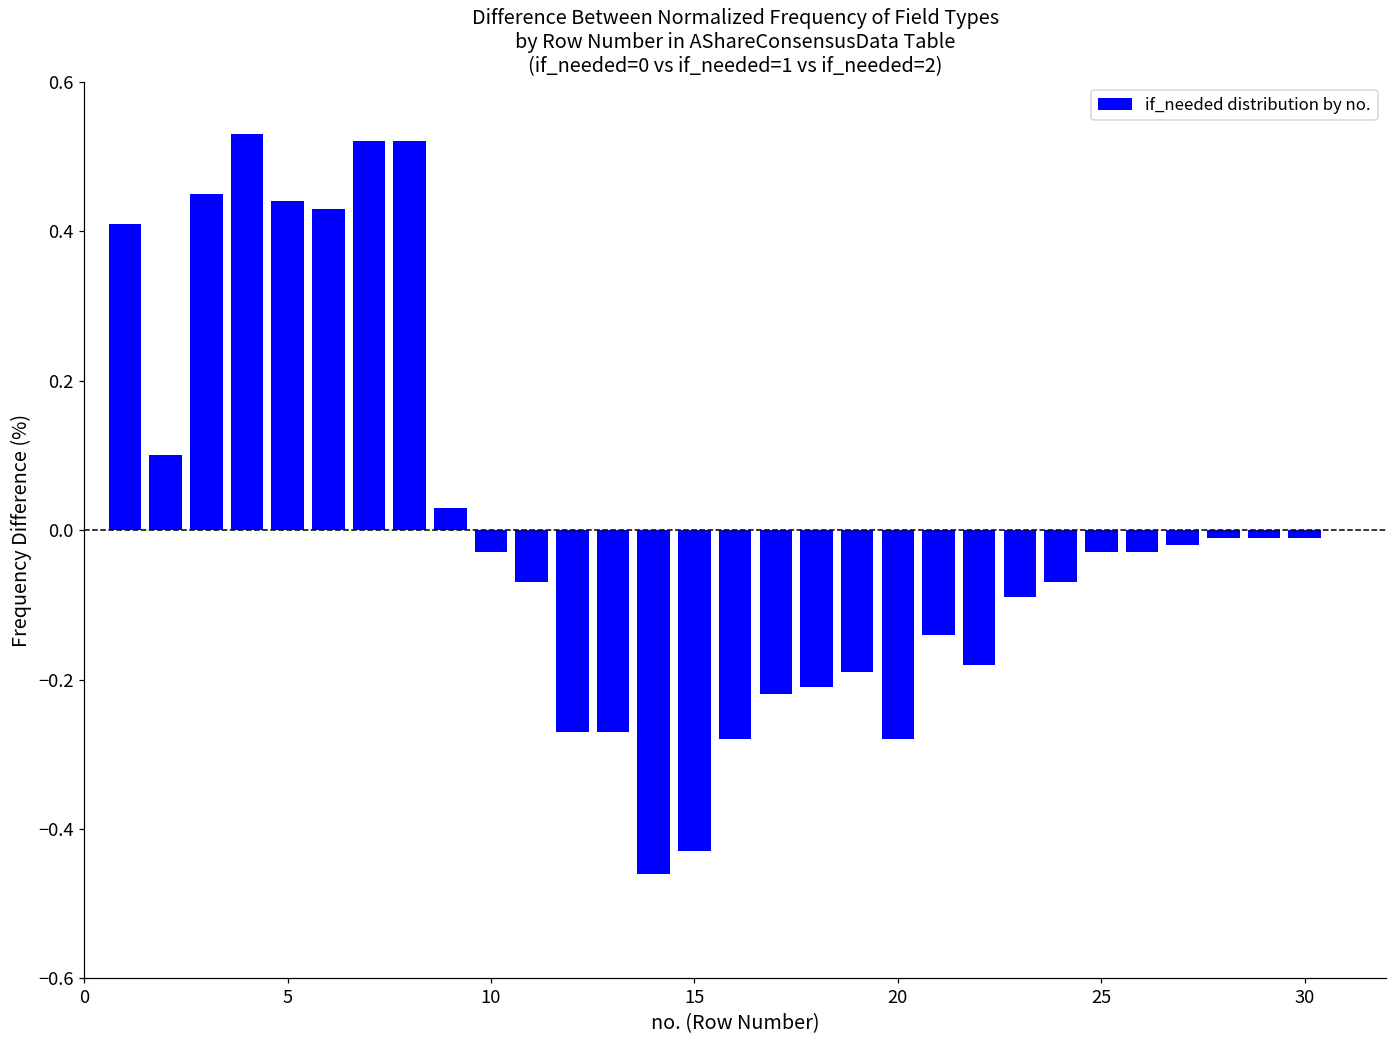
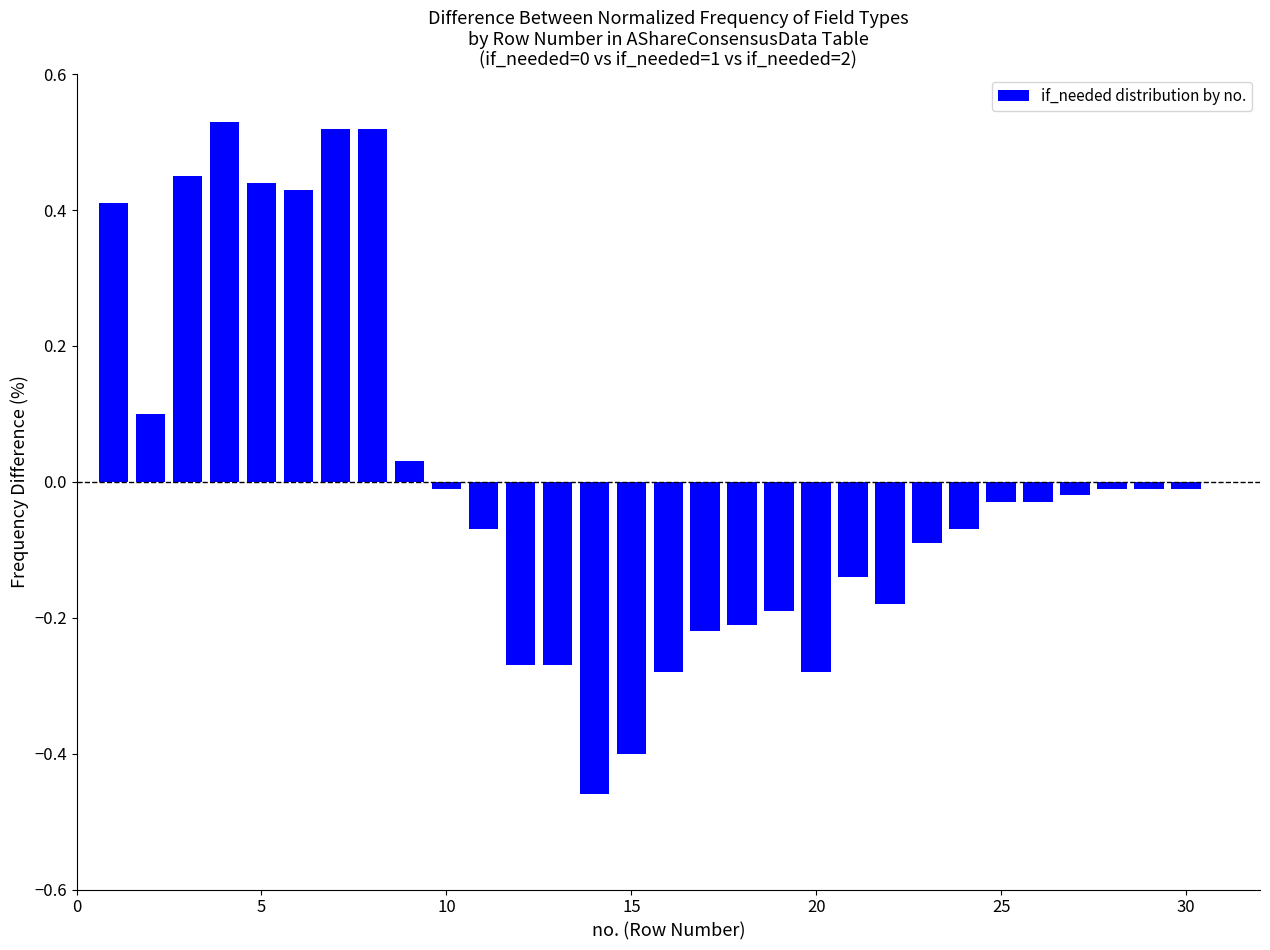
10: -0.03 -> -0.01
15: -0.43 -> -0.40
